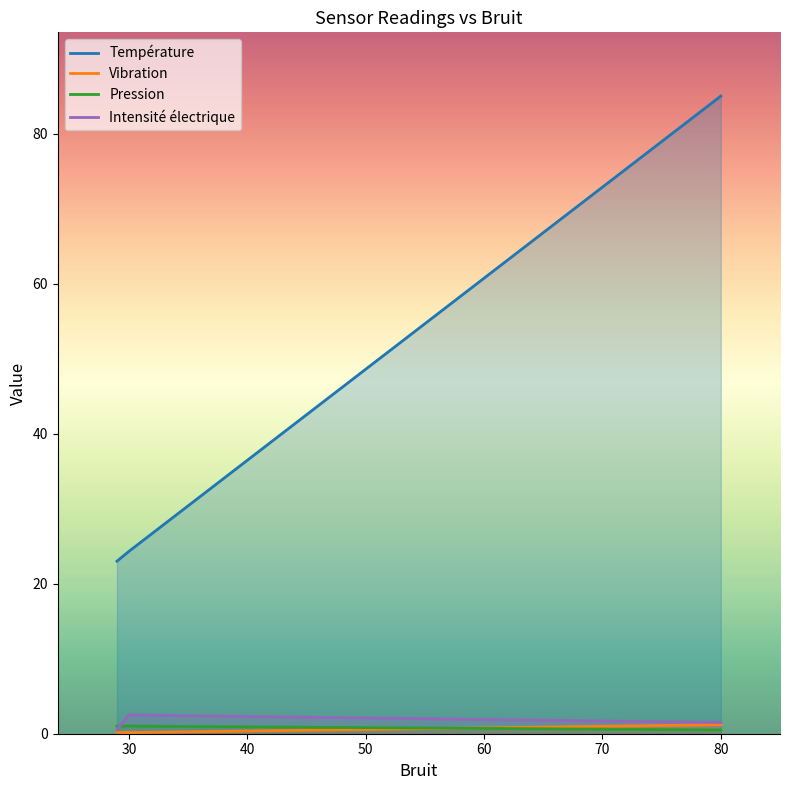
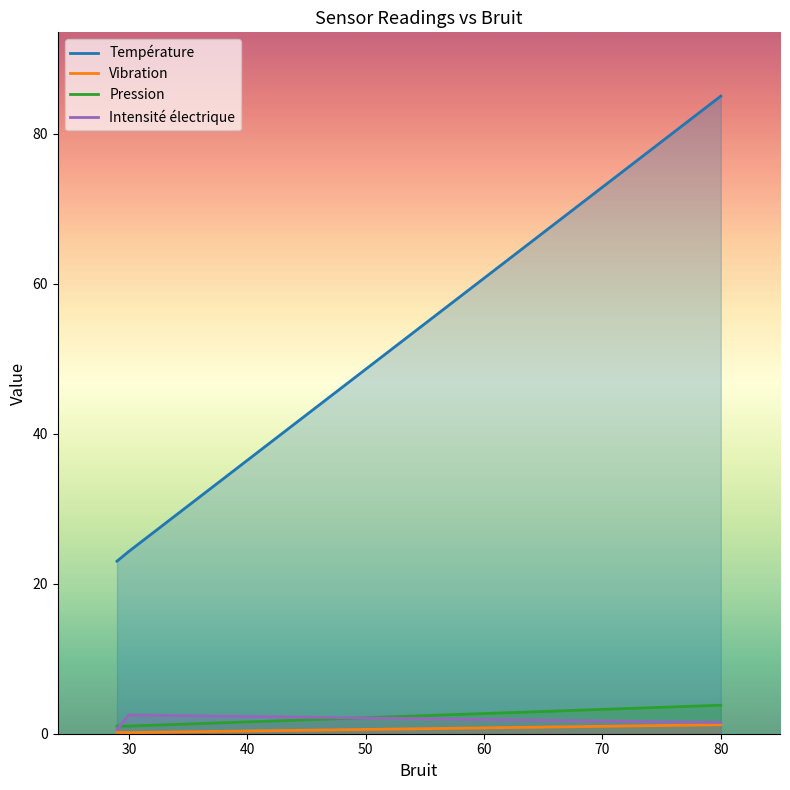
Pression, 80: 1 -> 4
